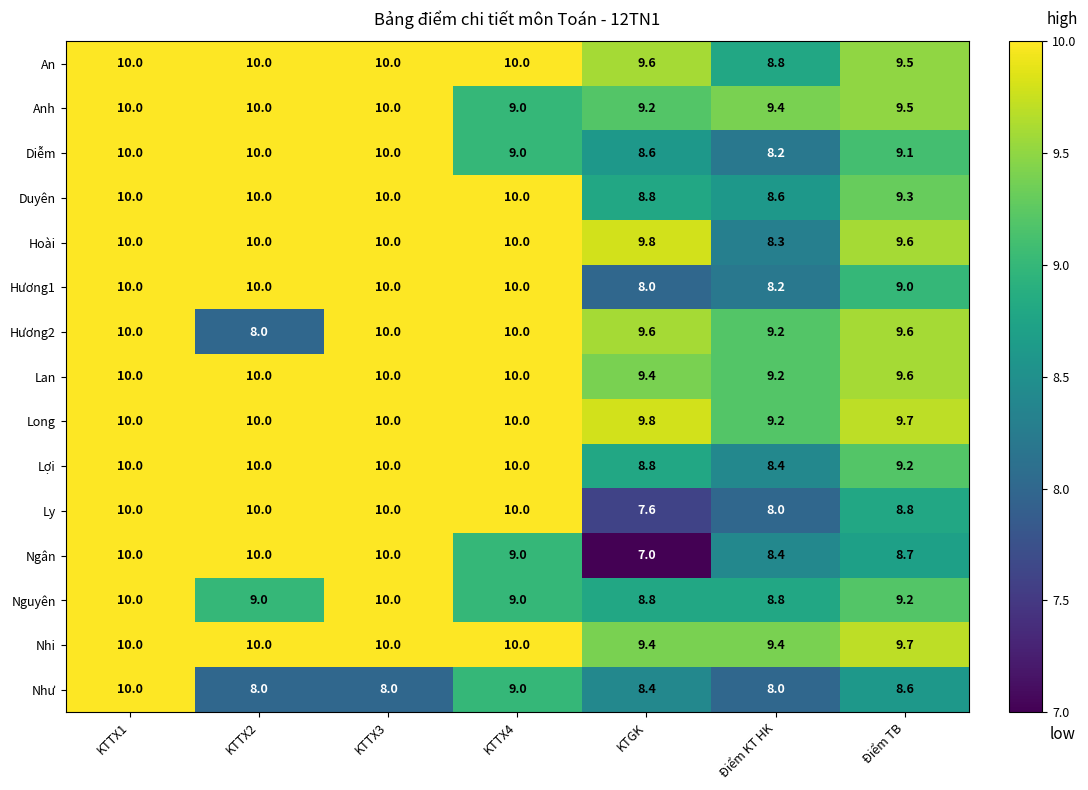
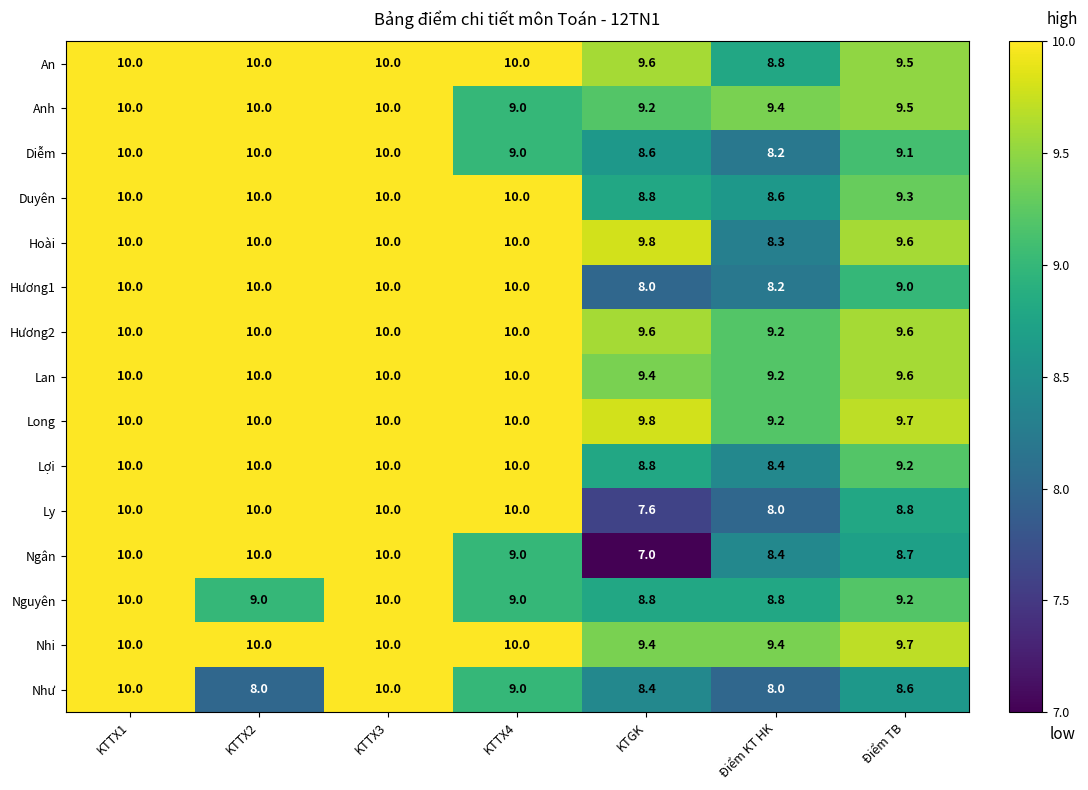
Hương2, KTTX2: 8.0 -> 10.0
Như, KTTX3: 8.0 -> 10.0
